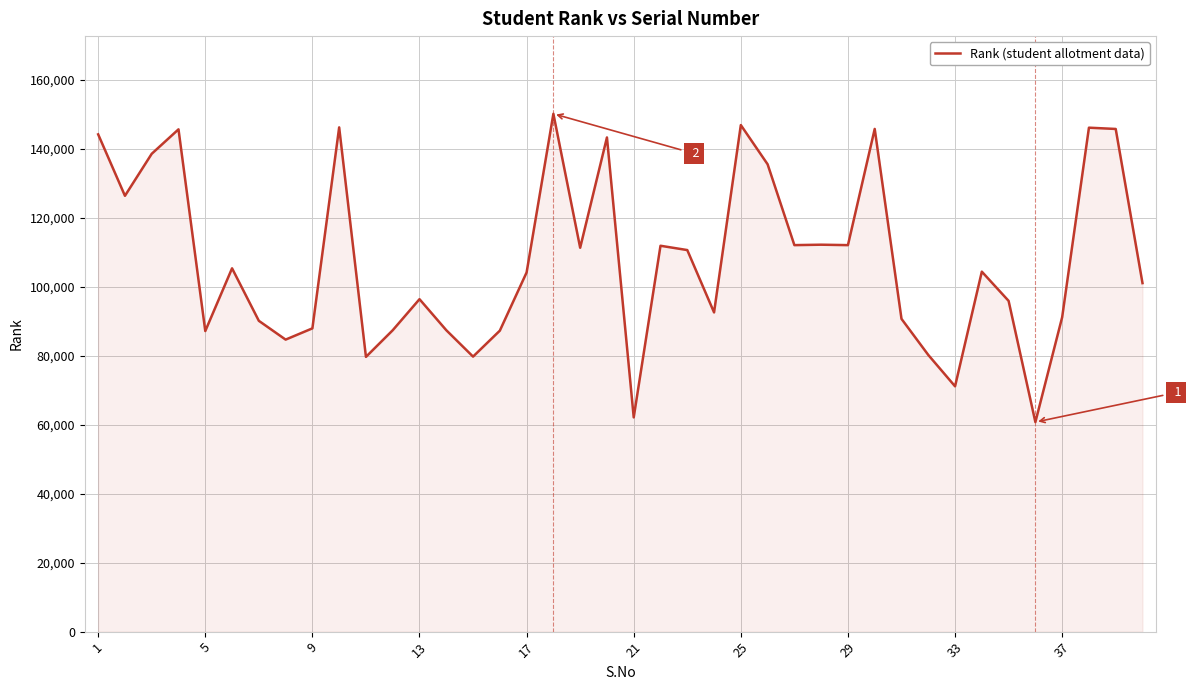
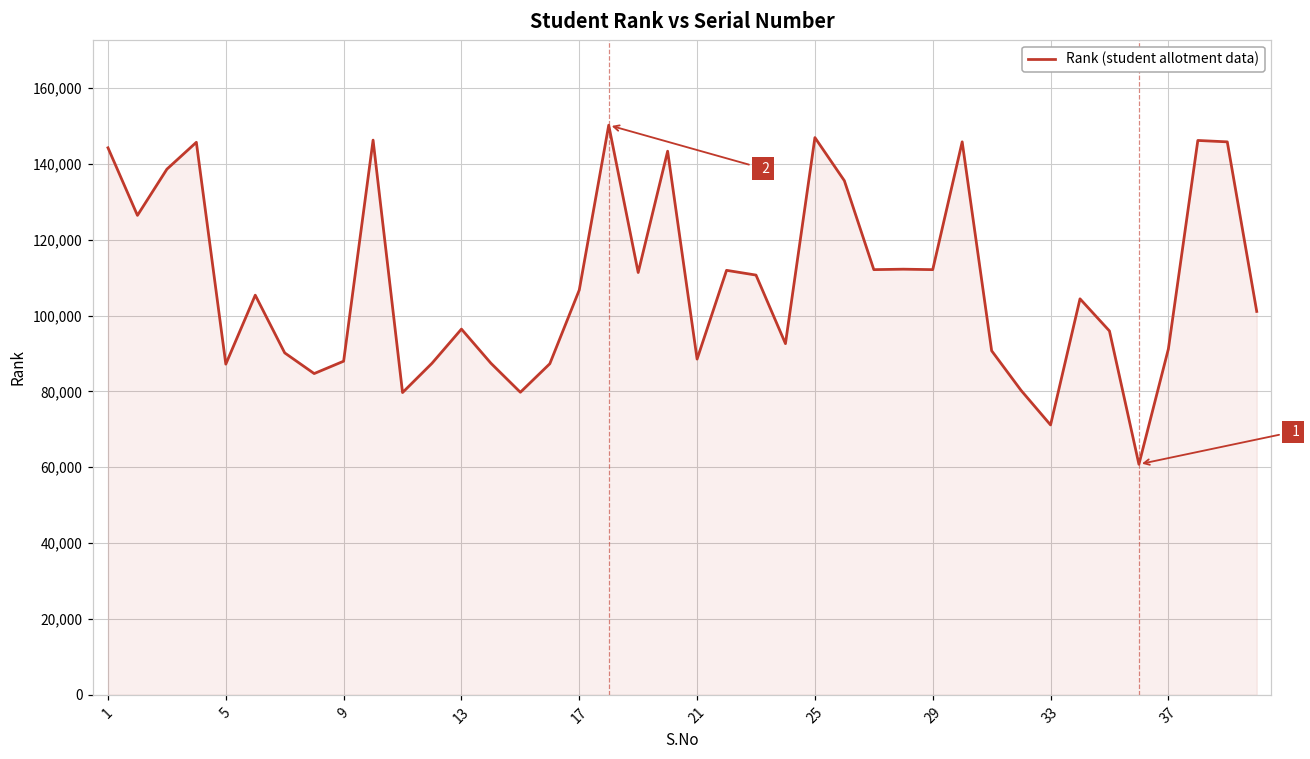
17: 104,000 -> 107,000
21: 62,000 -> 89,000
